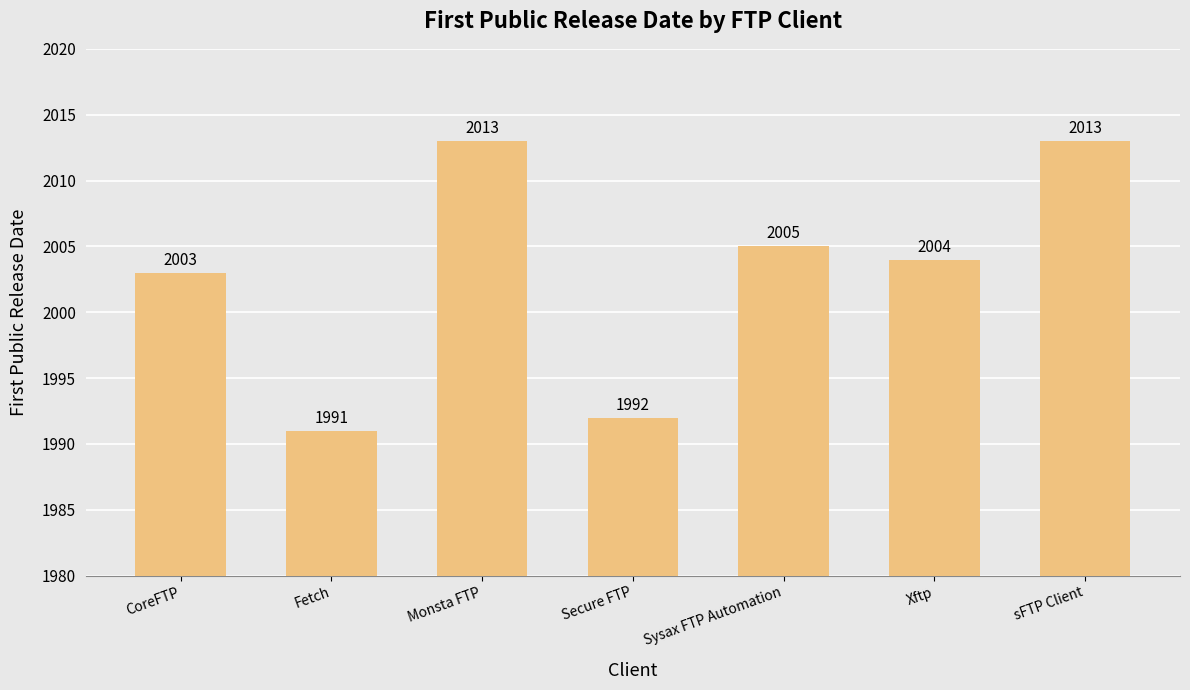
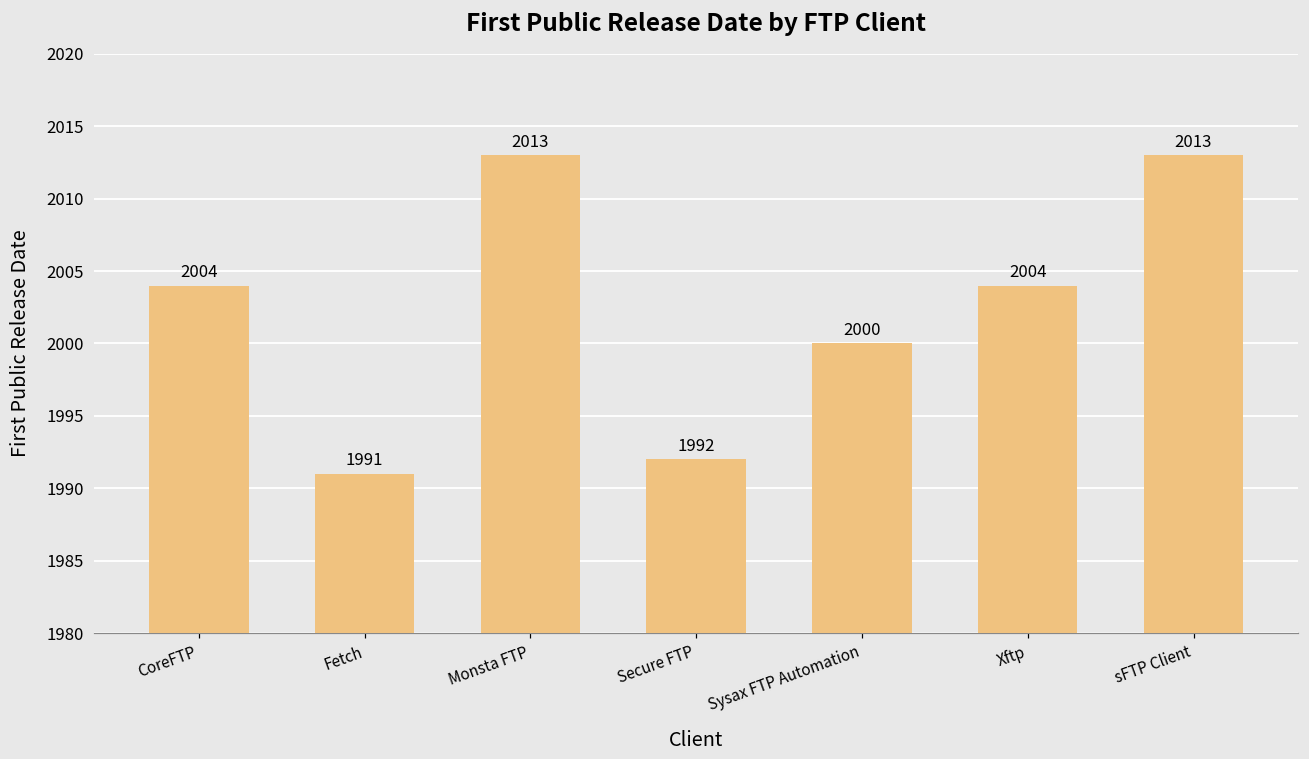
CoreFTP: 2003 -> 2004
Sysax FTP Automation: 2005 -> 2000
